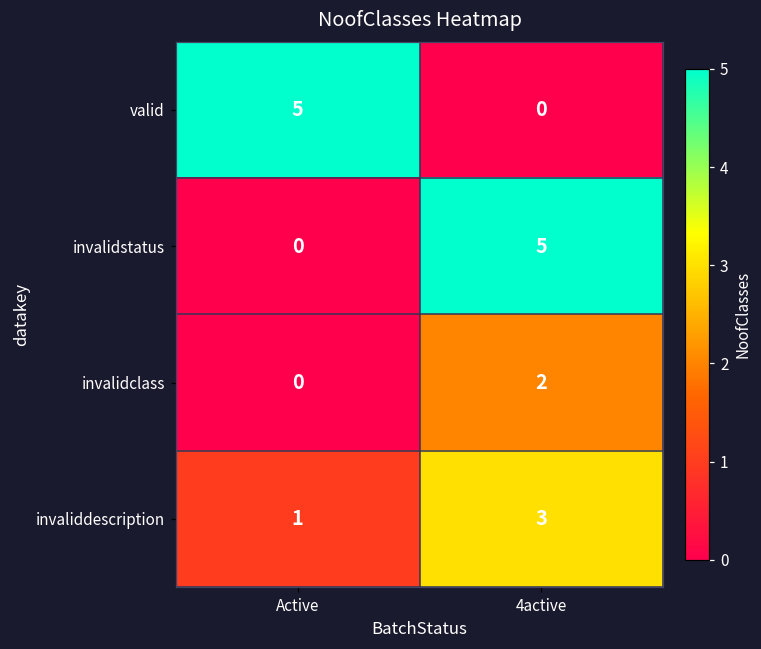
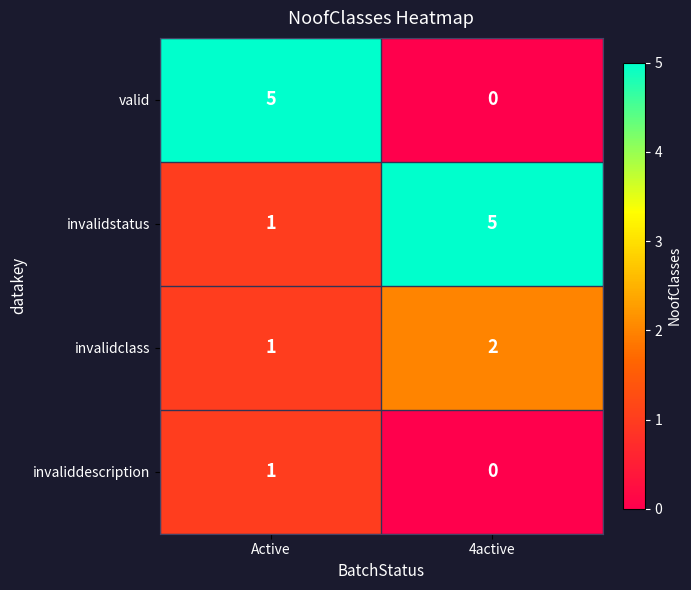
invalidstatus, Active: 0 -> 1
invalidclass, Active: 0 -> 1
invaliddescription, 4active: 3 -> 0
